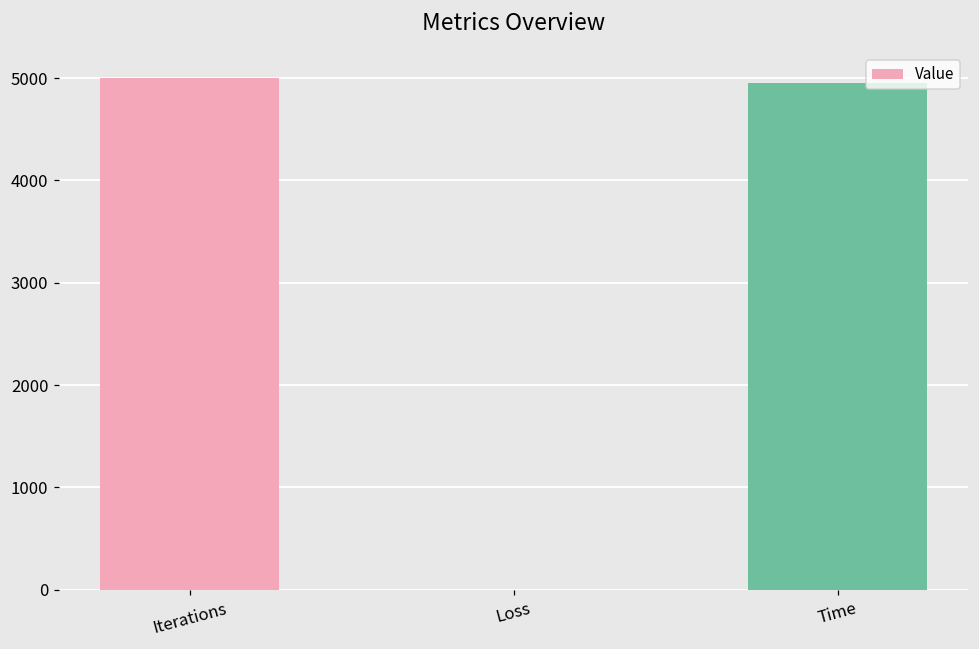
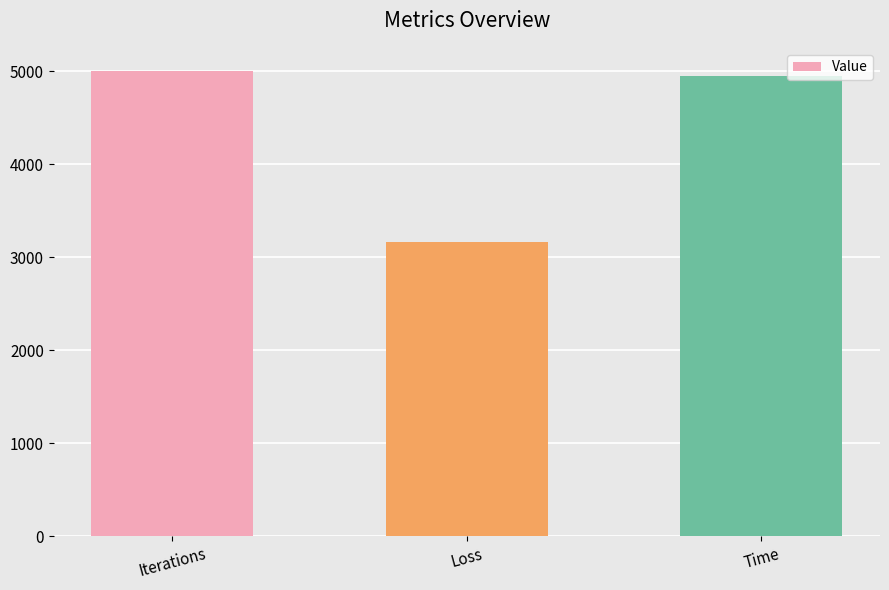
Loss: 0 -> 3200
